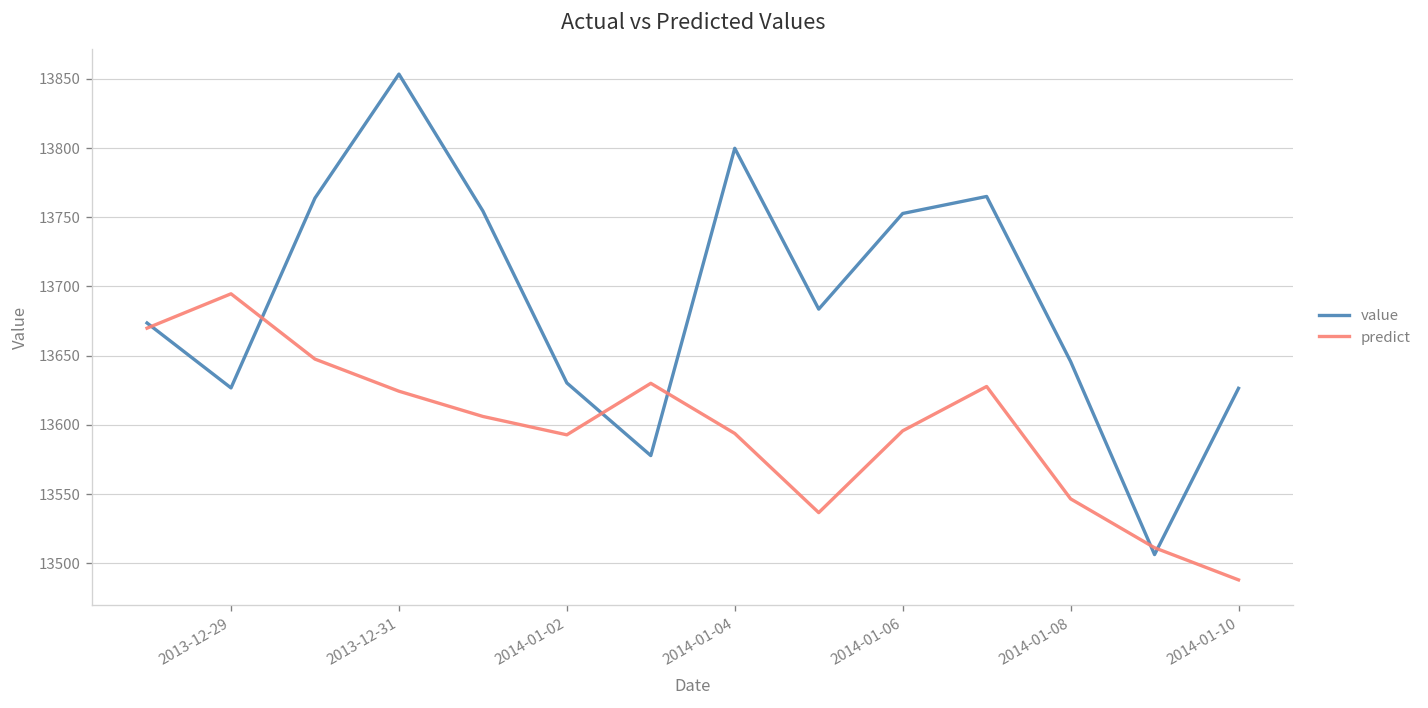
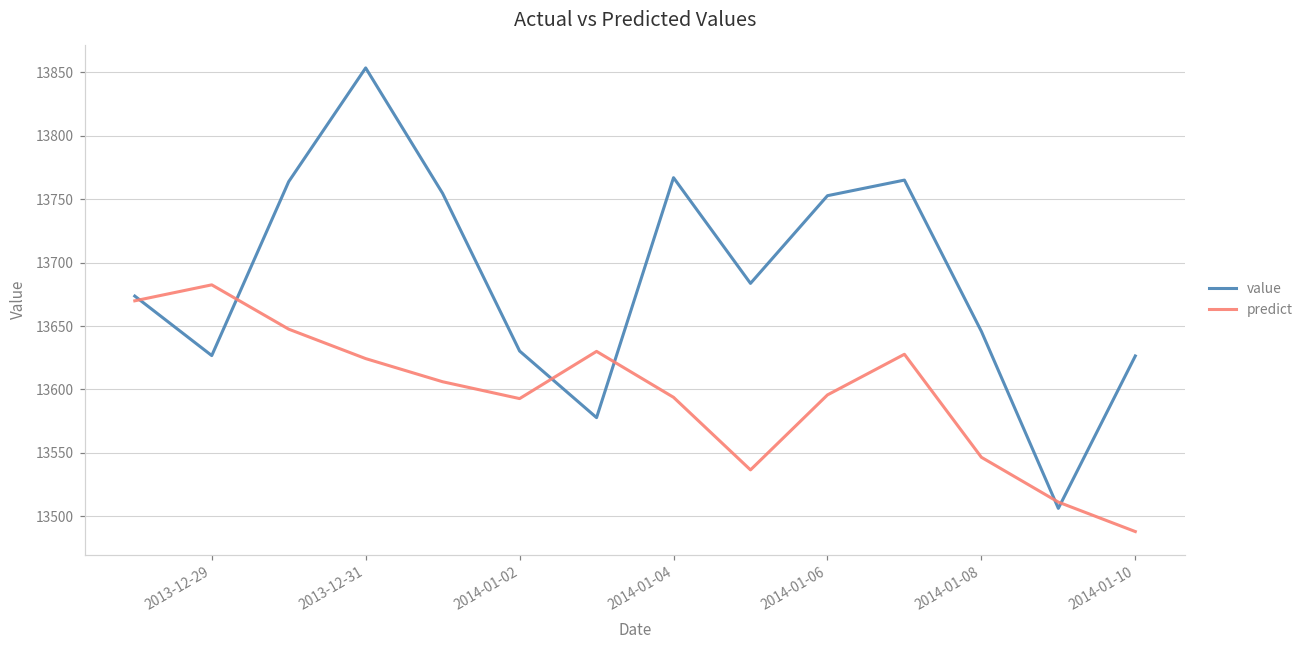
predict, 2013-12-29: 13695 -> 13682
value, 2014-01-04: 13800 -> 13767
